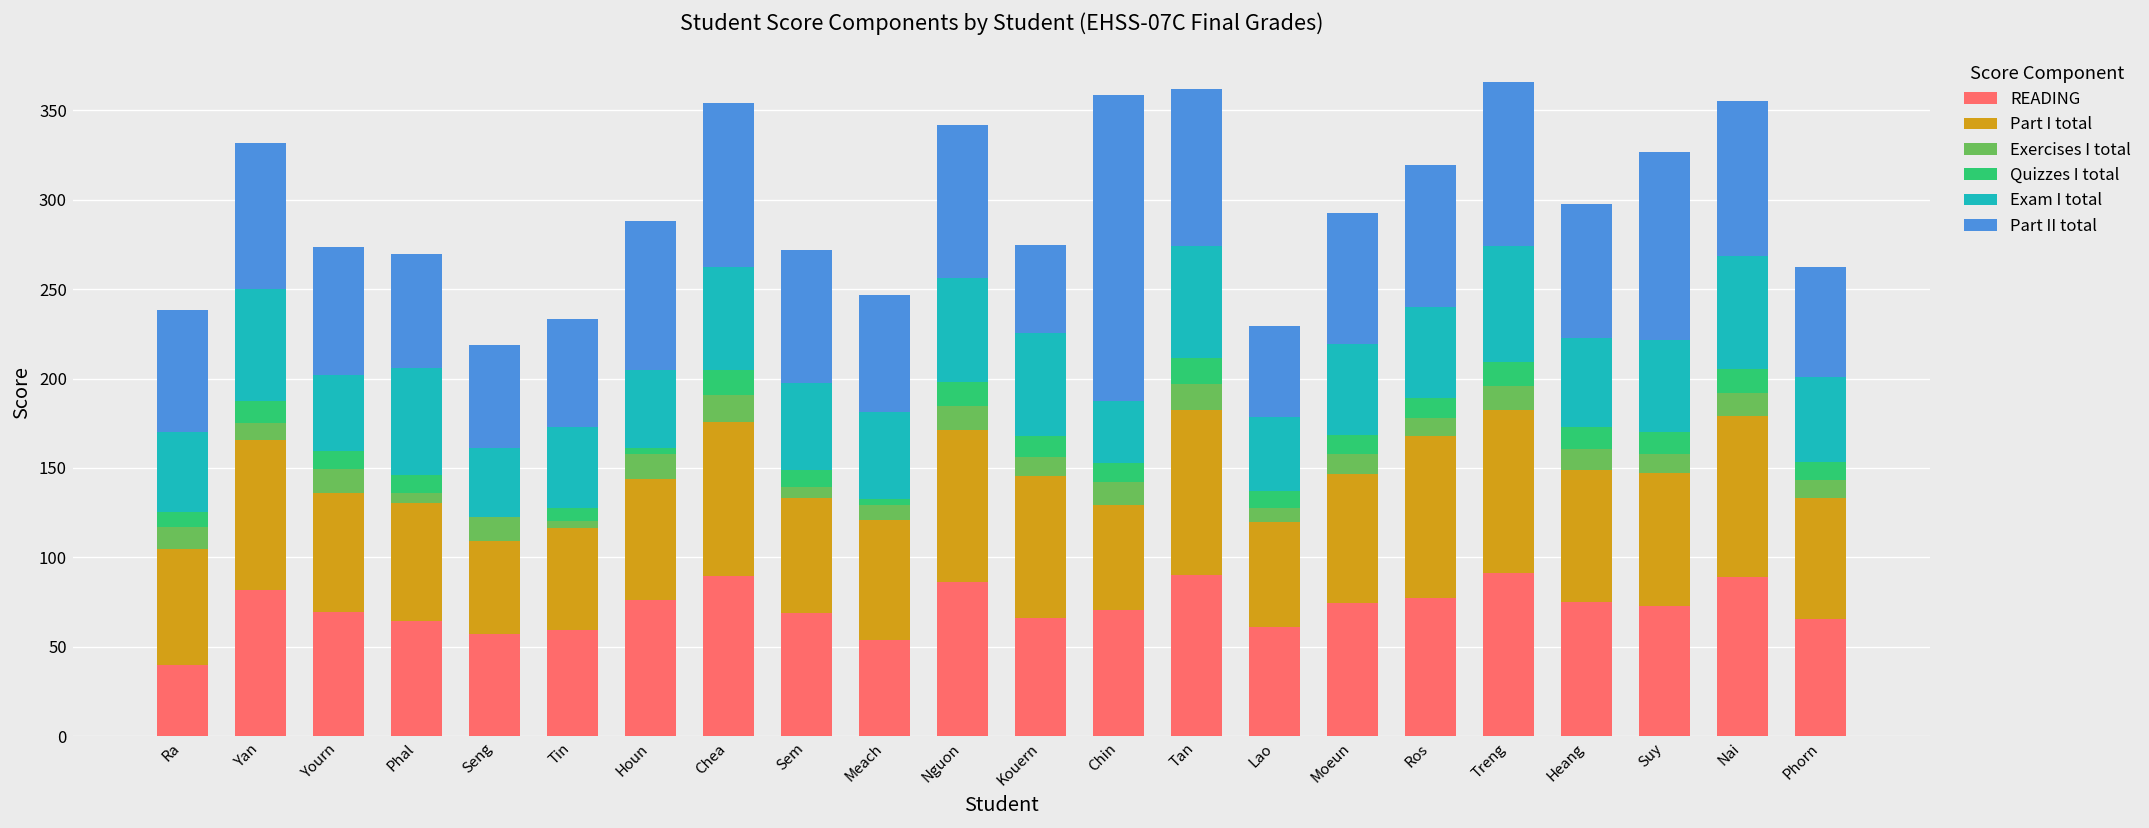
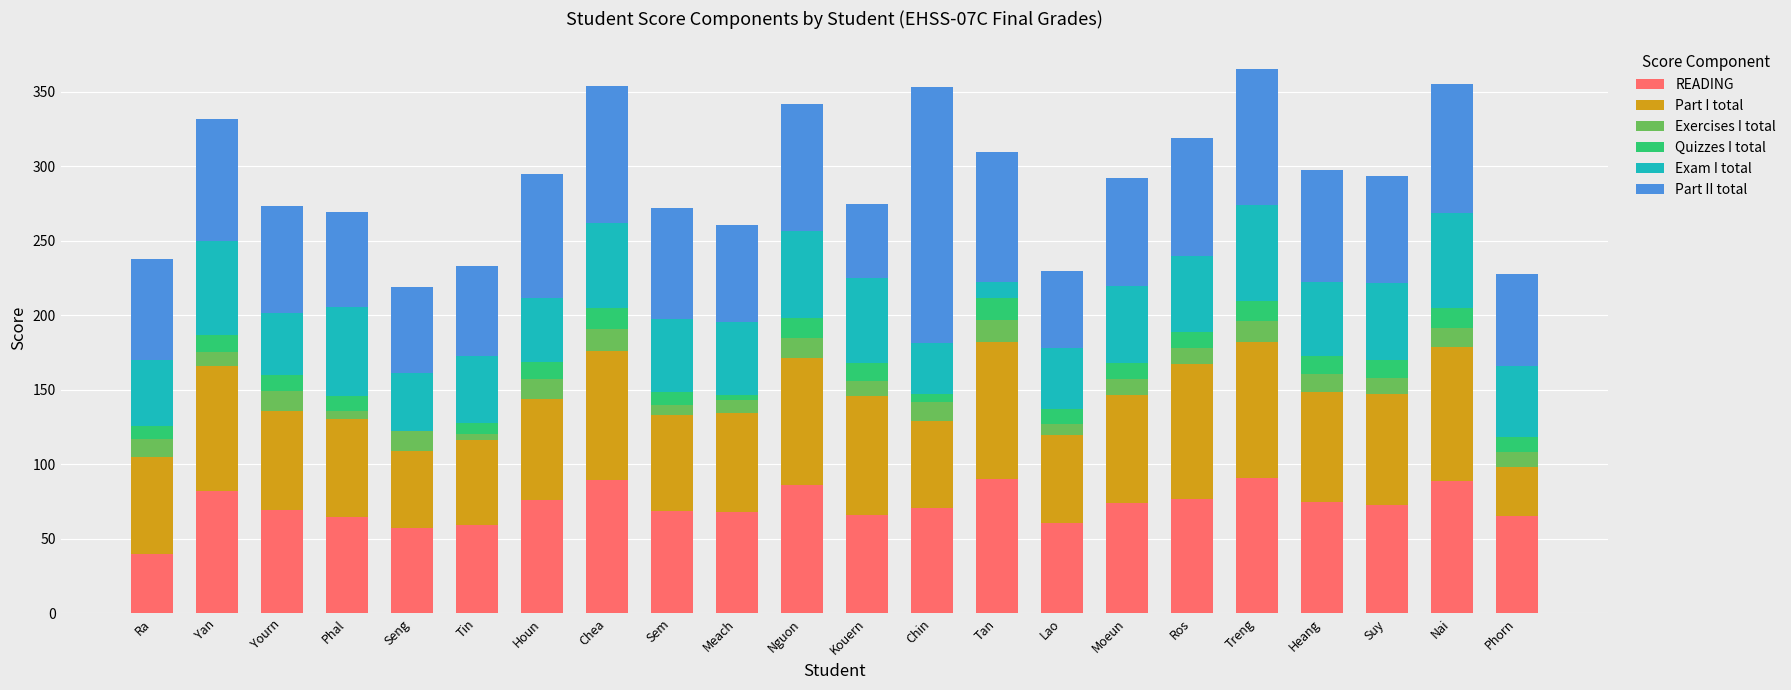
Quizzes I total, Houn: 4 -> 11
READING, Meach: 54 -> 68
Quizzes I total, Chin: 10 -> 5
Exam I total, Tan: 63 -> 11
Part II total, Suy: 105 -> 72
Part I total, Phorn: 68 -> 33
